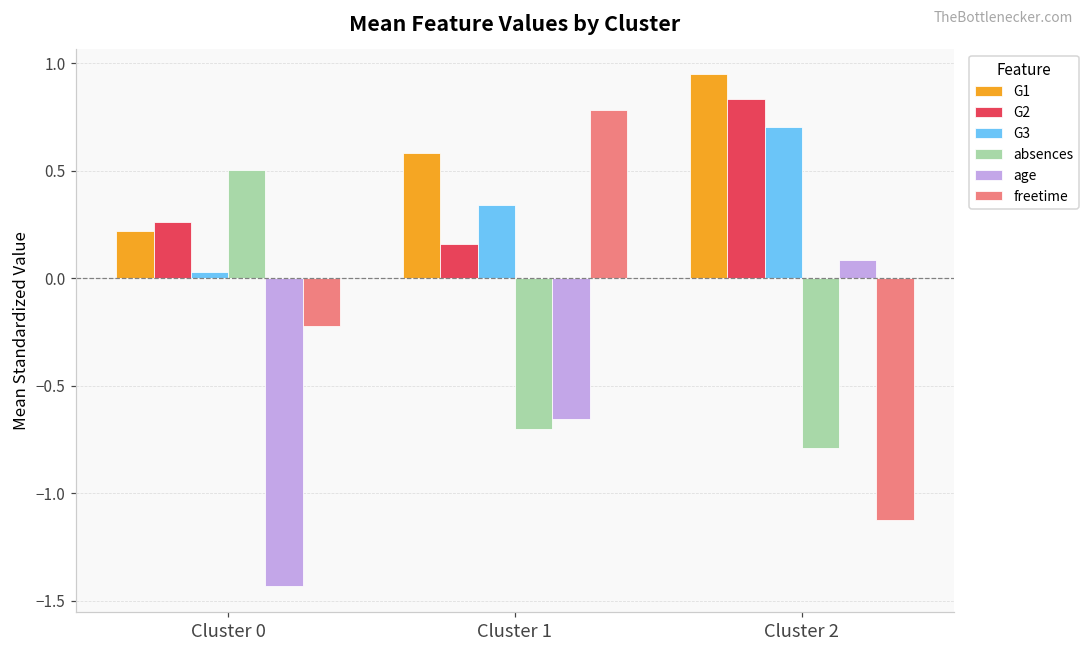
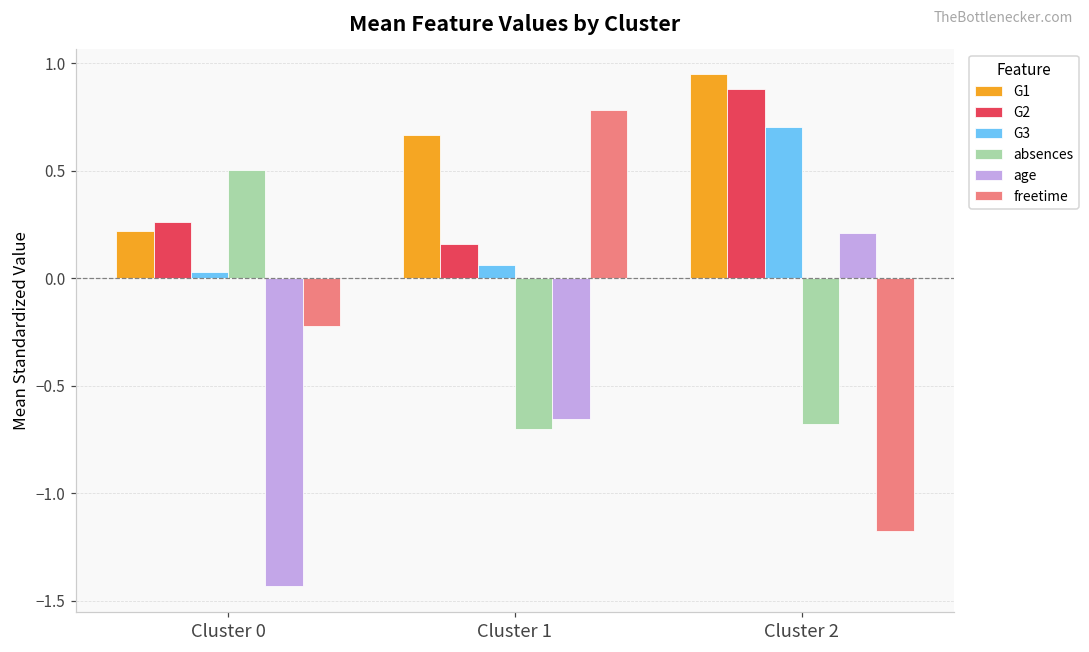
G1, Cluster 1: 0.58 -> 0.67
G3, Cluster 1: 0.34 -> 0.06
G2, Cluster 2: 0.83 -> 0.88
absences, Cluster 2: -0.79 -> -0.68
age, Cluster 2: 0.09 -> 0.21
freetime, Cluster 2: -1.12 -> -1.18
